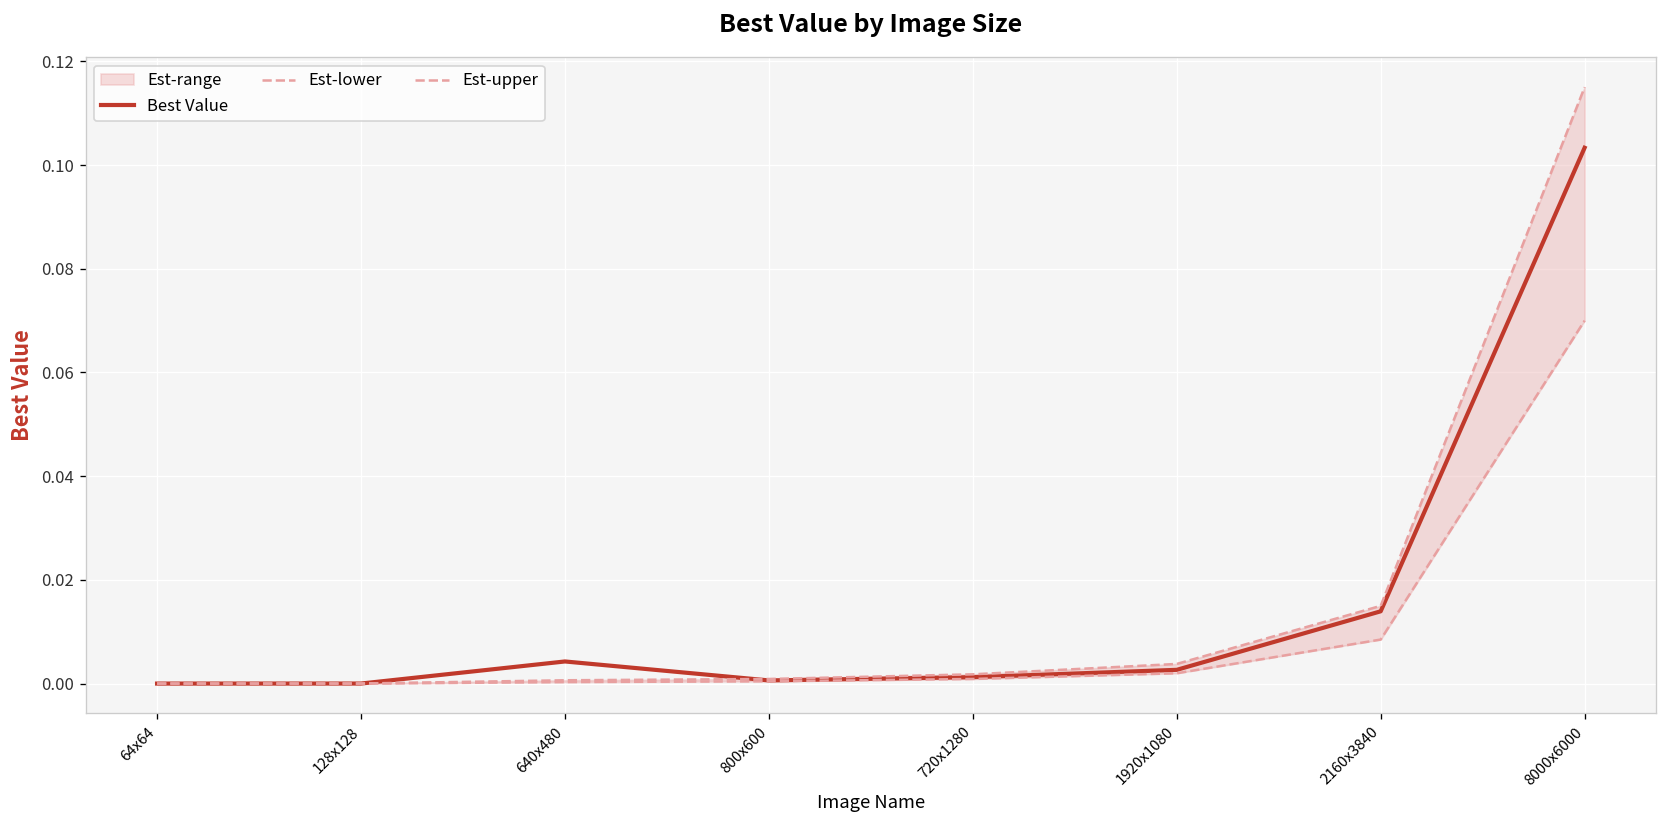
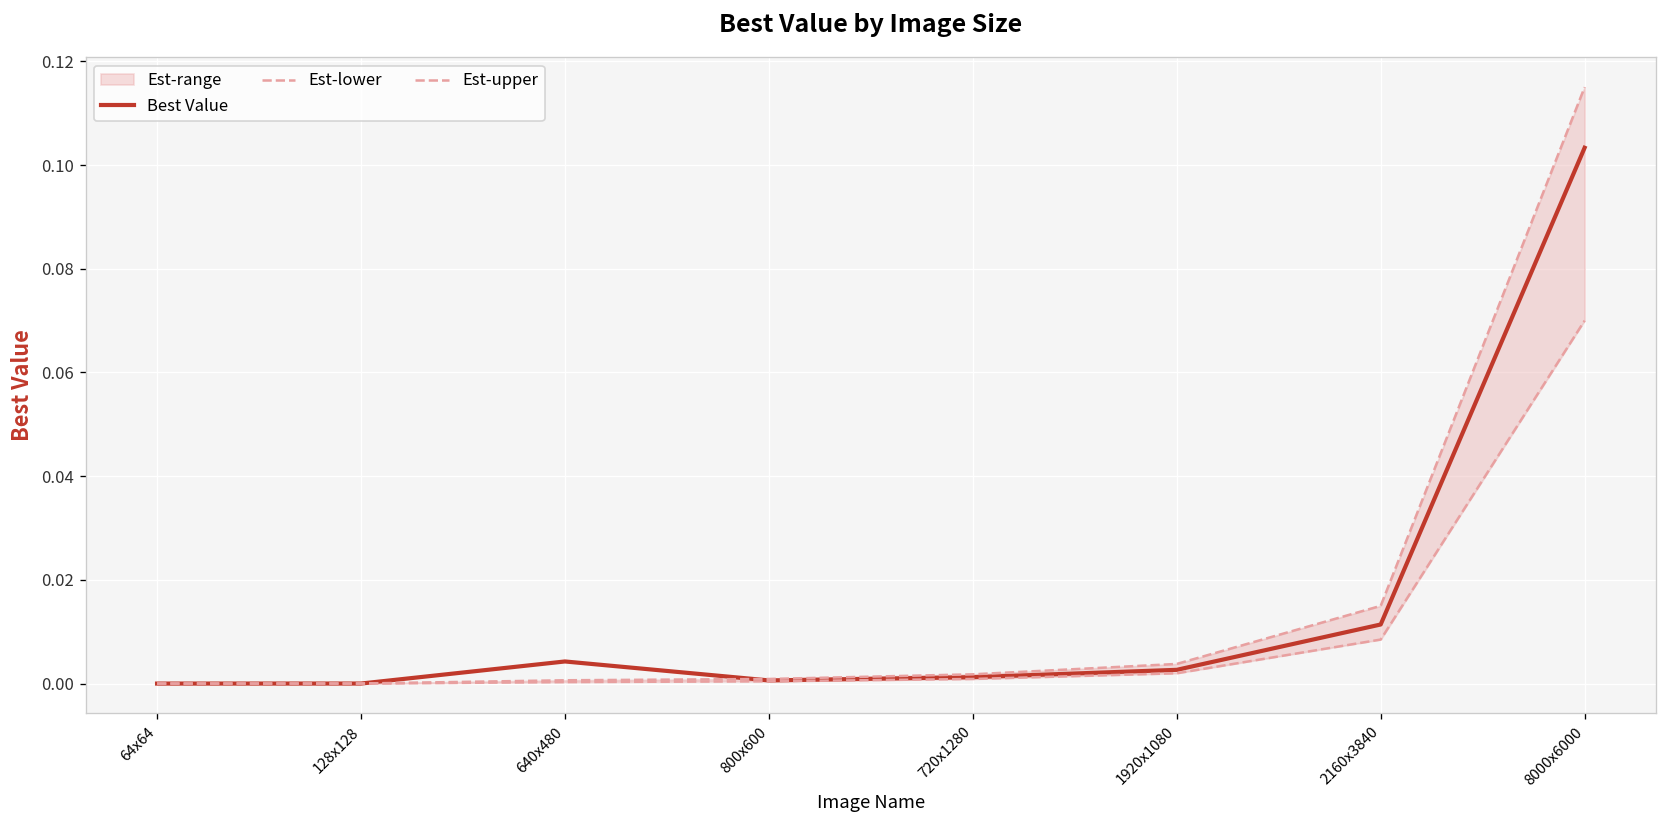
Best Value, 2160x3840: 0.014 -> 0.011
